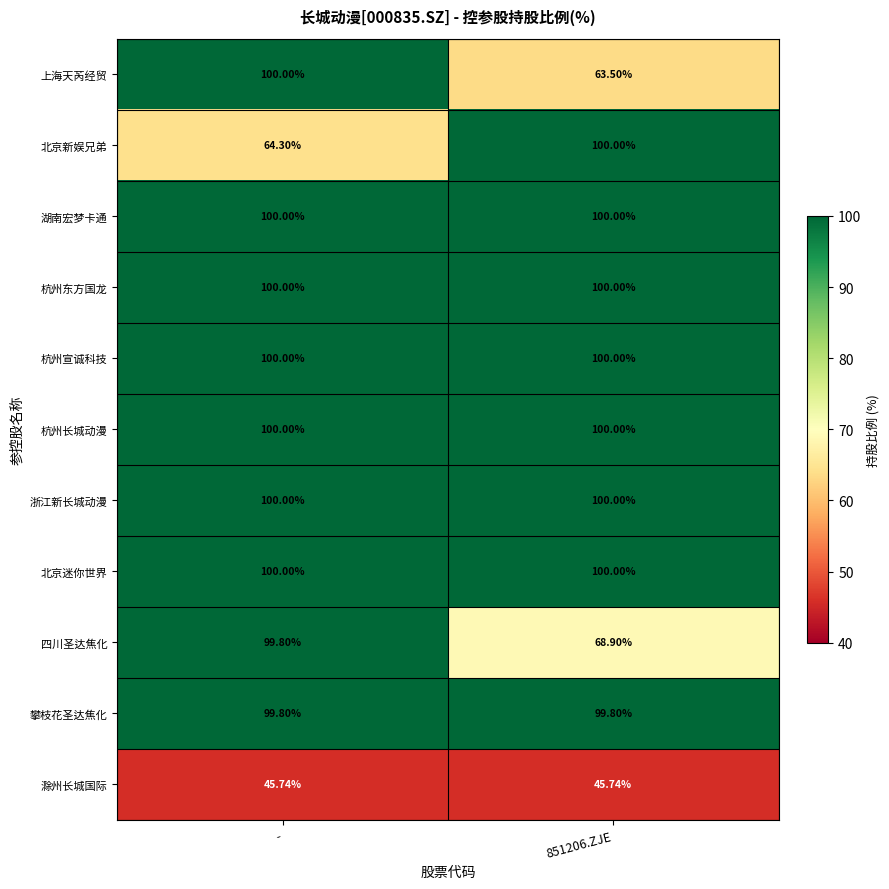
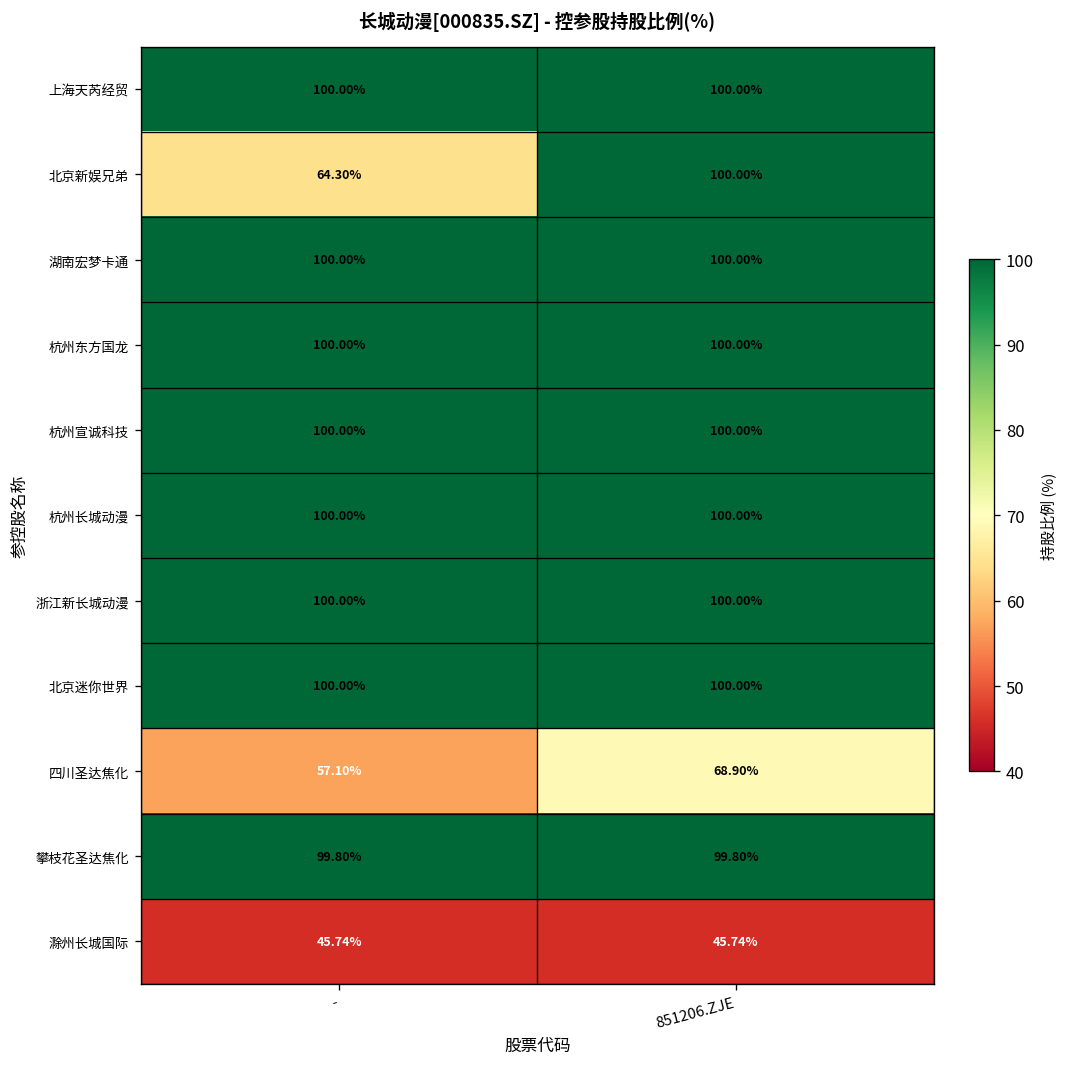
上海天芮经贸, 851206.ZJE: 63.50% -> 100.00%
四川圣达焦化, -: 99.80% -> 57.10%
